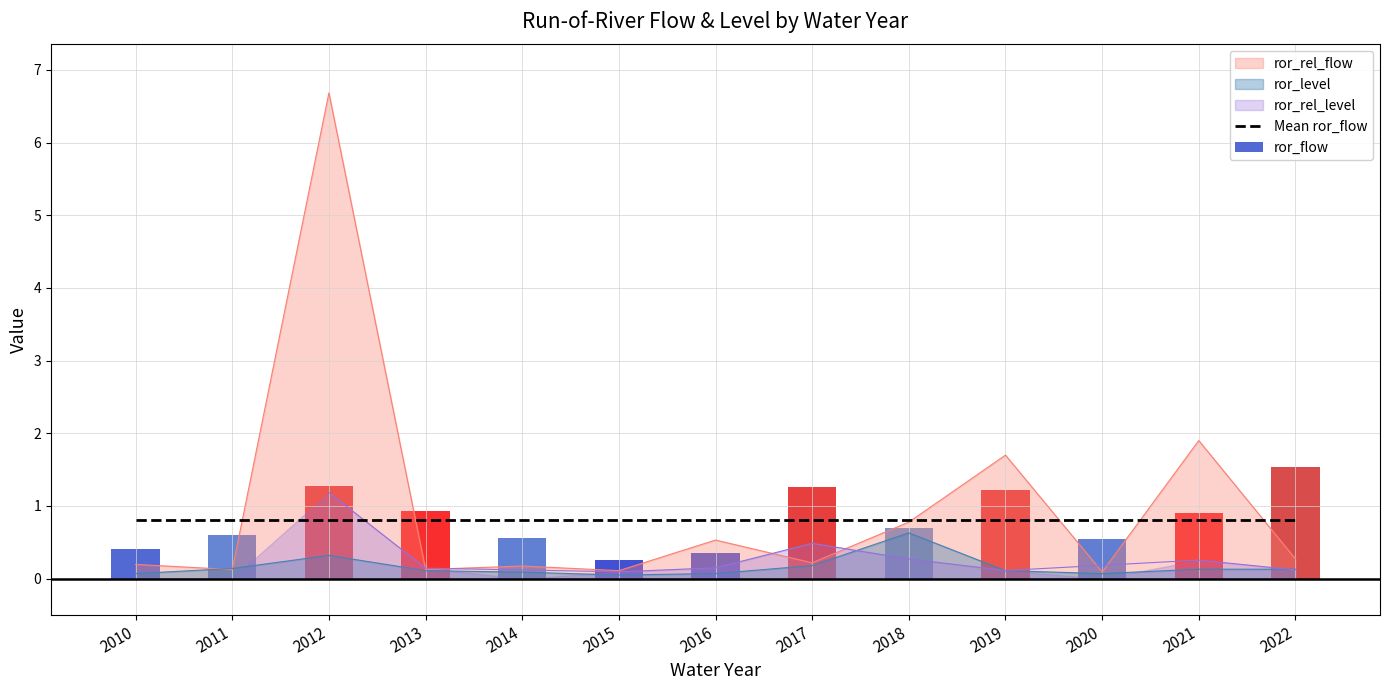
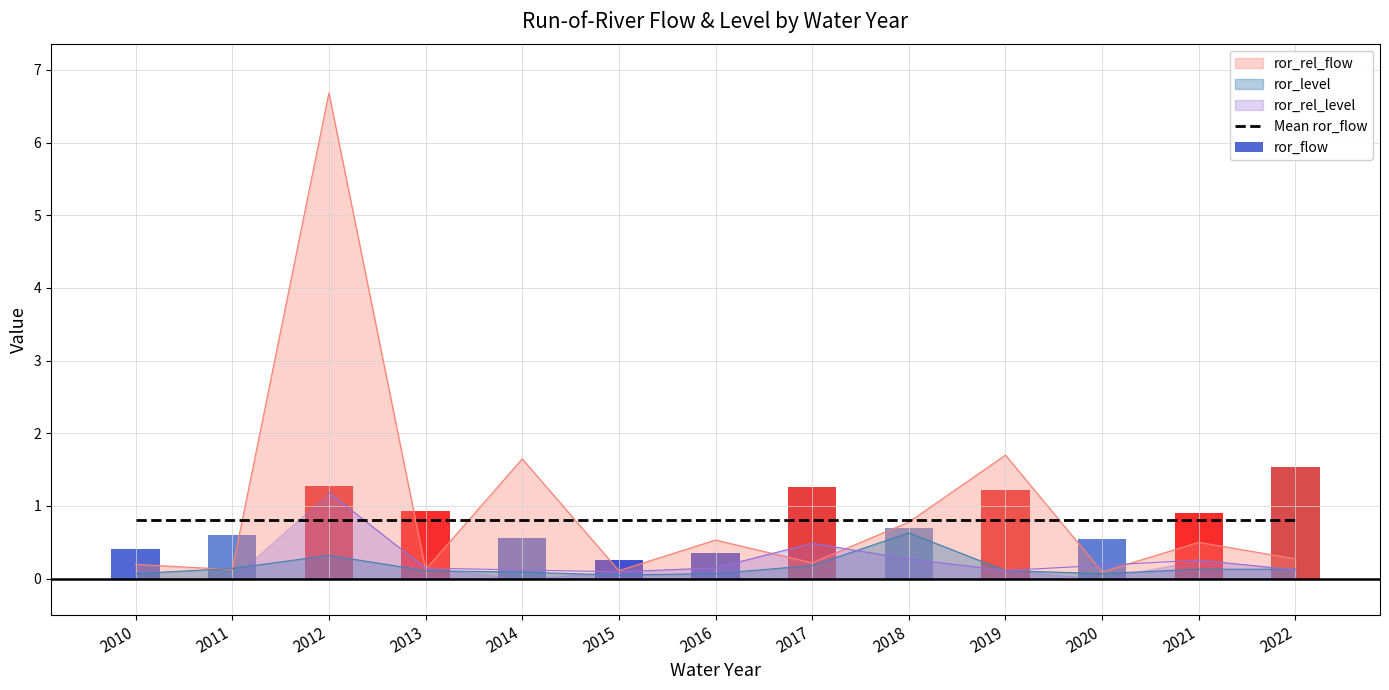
ror_rel_flow, 2014: 0.2 -> 1.6
ror_rel_flow, 2021: 1.9 -> 0.5
